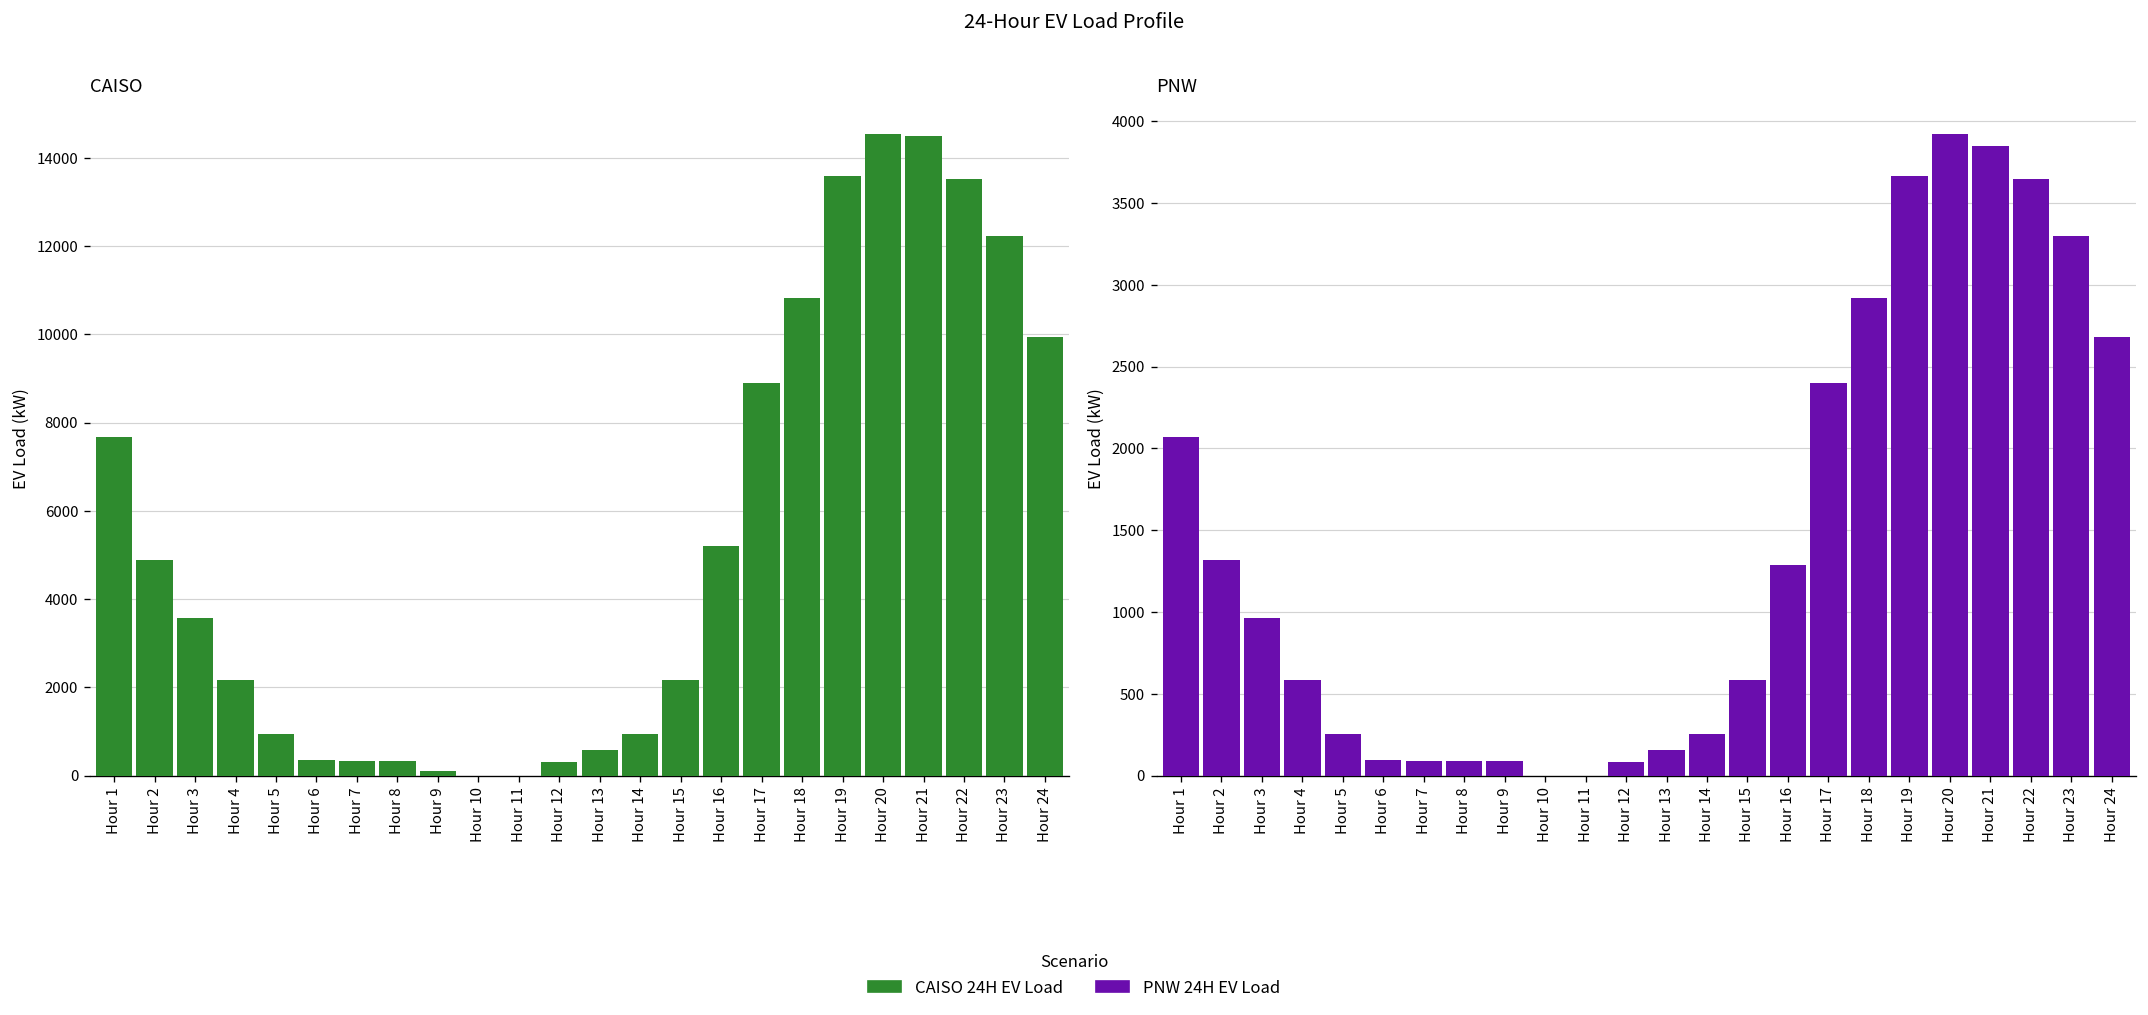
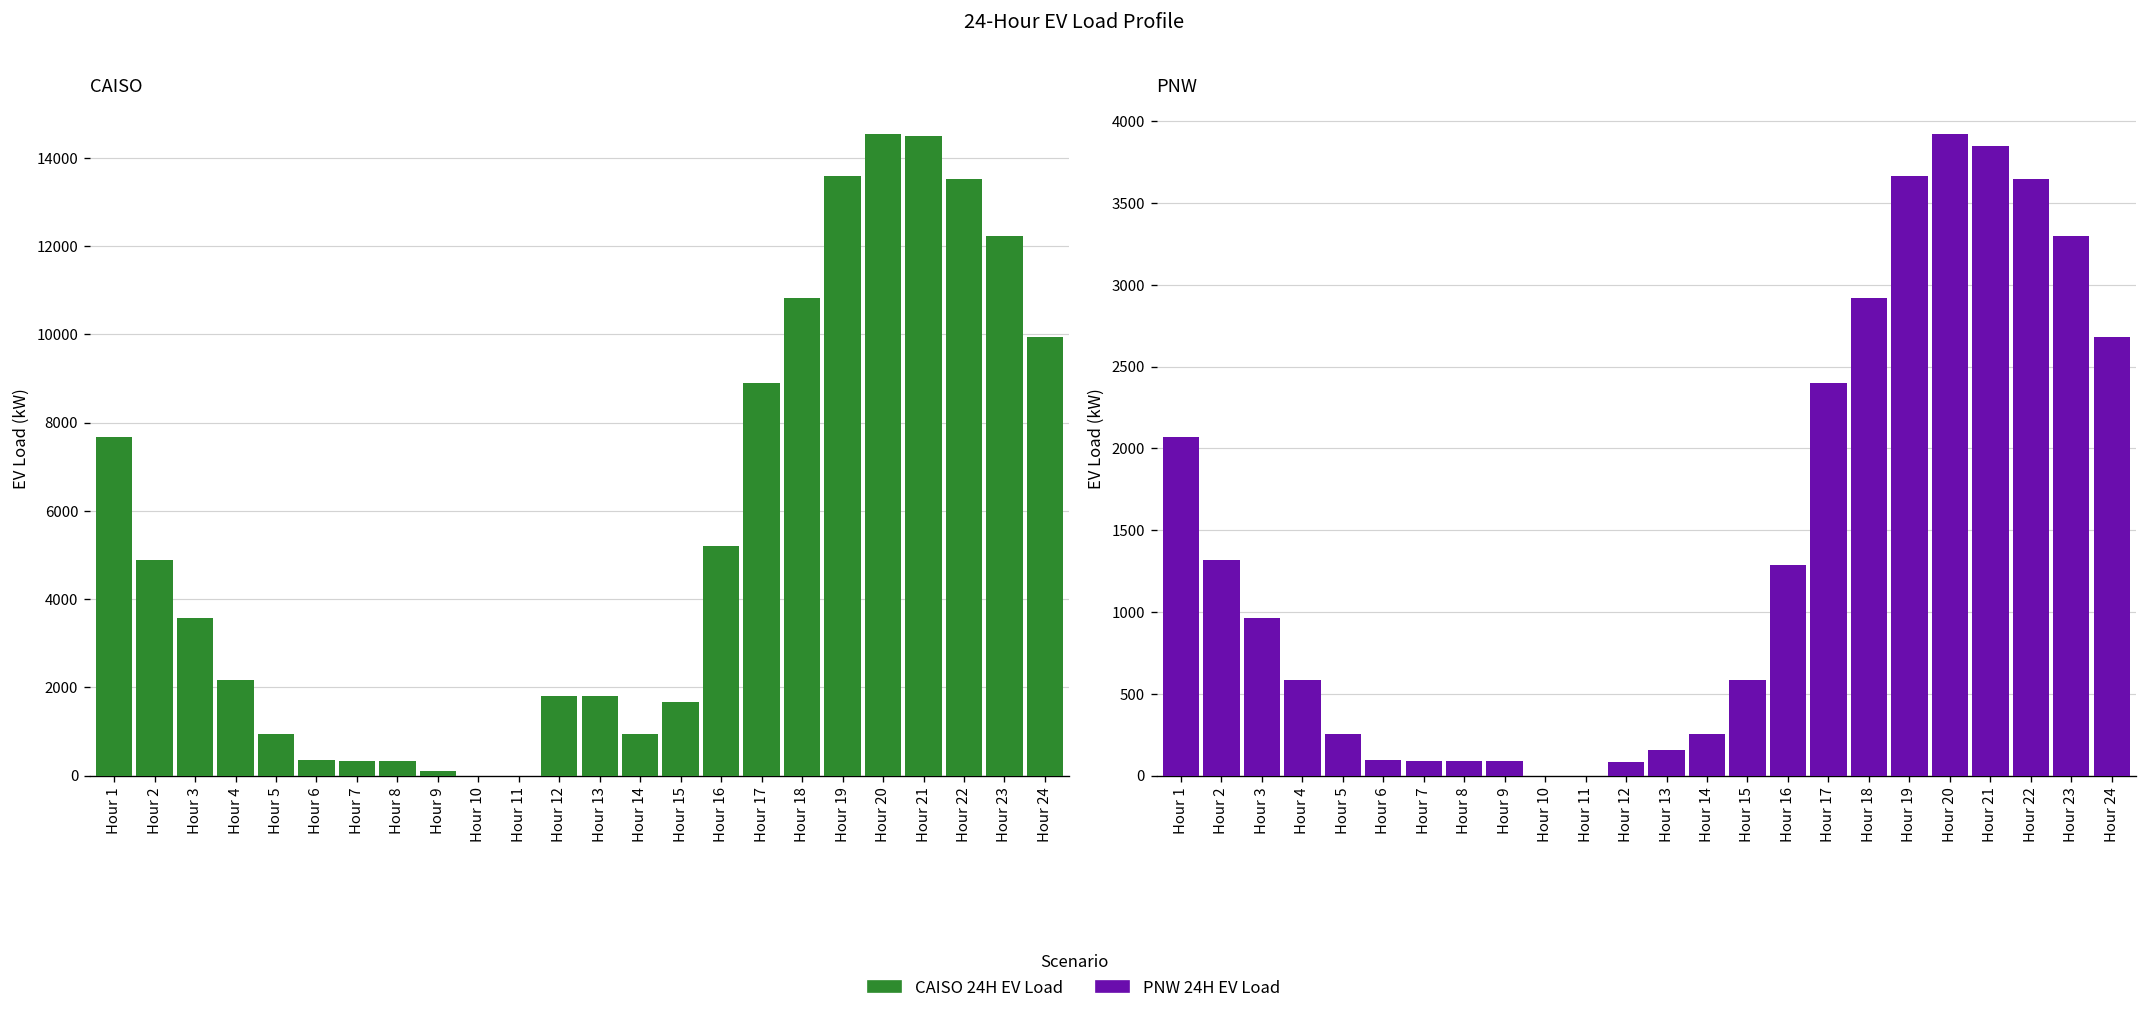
CAISO, Hour 12: 300 -> 1800
CAISO, Hour 13: 600 -> 1800
CAISO, Hour 15: 2200 -> 1700
